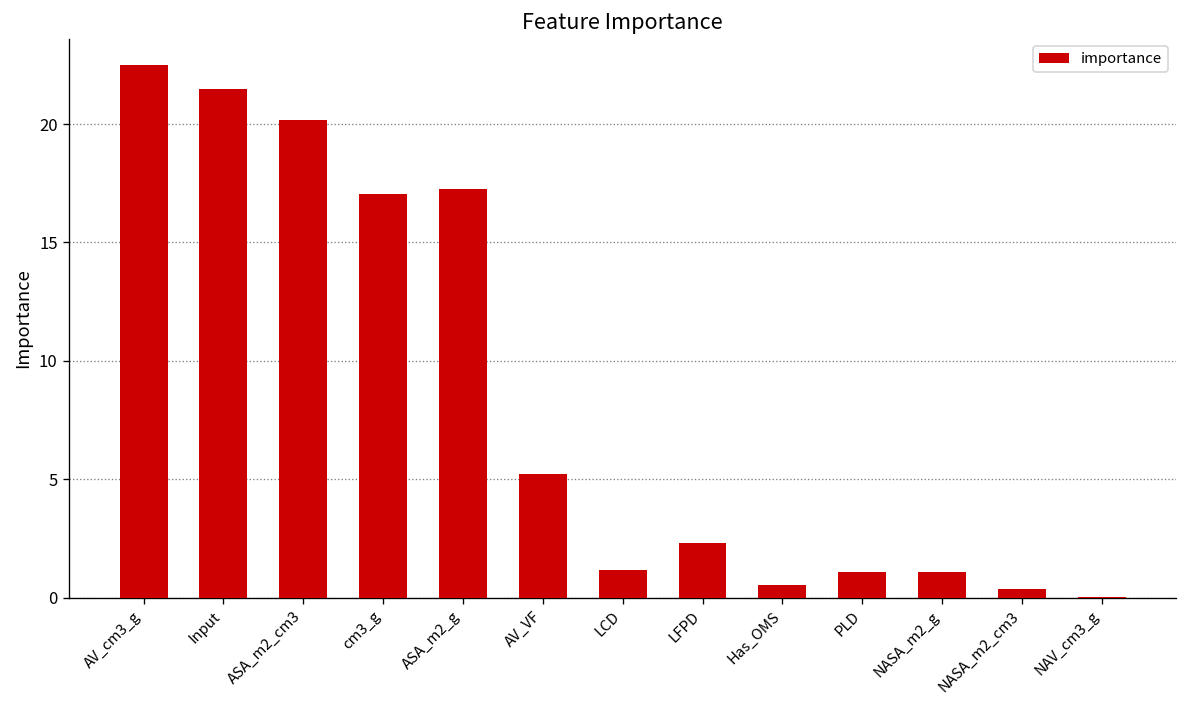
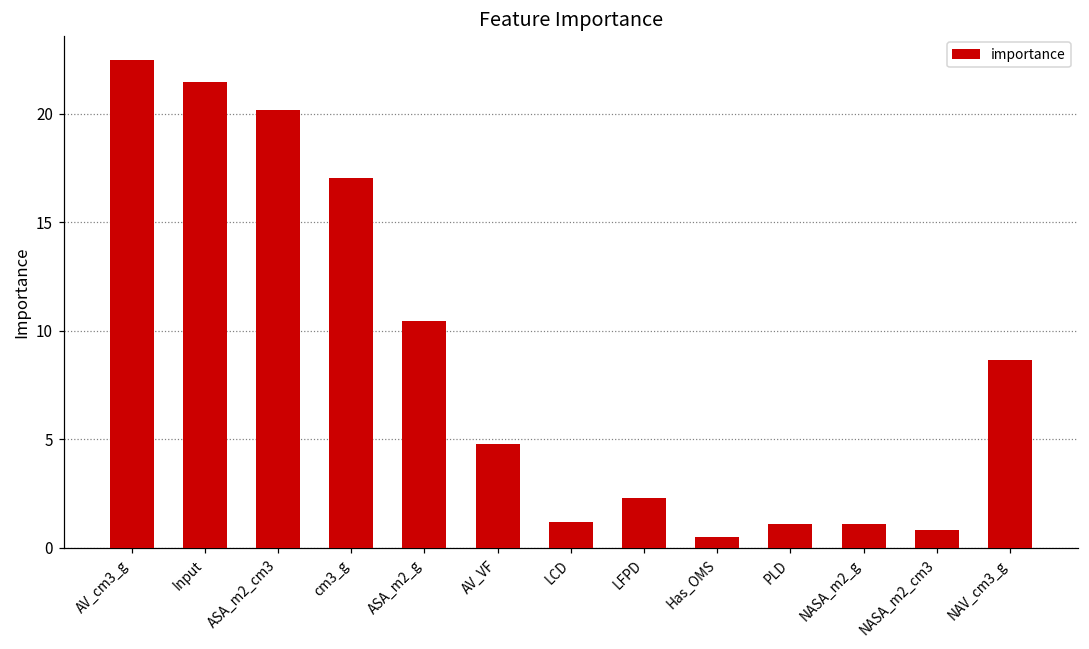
ASA_m2_g: 17.2 -> 10.4
AV_VF: 5.2 -> 4.8
NASA_m2_cm3: 0.4 -> 0.8
NAV_cm3_g: 0.0 -> 8.6
